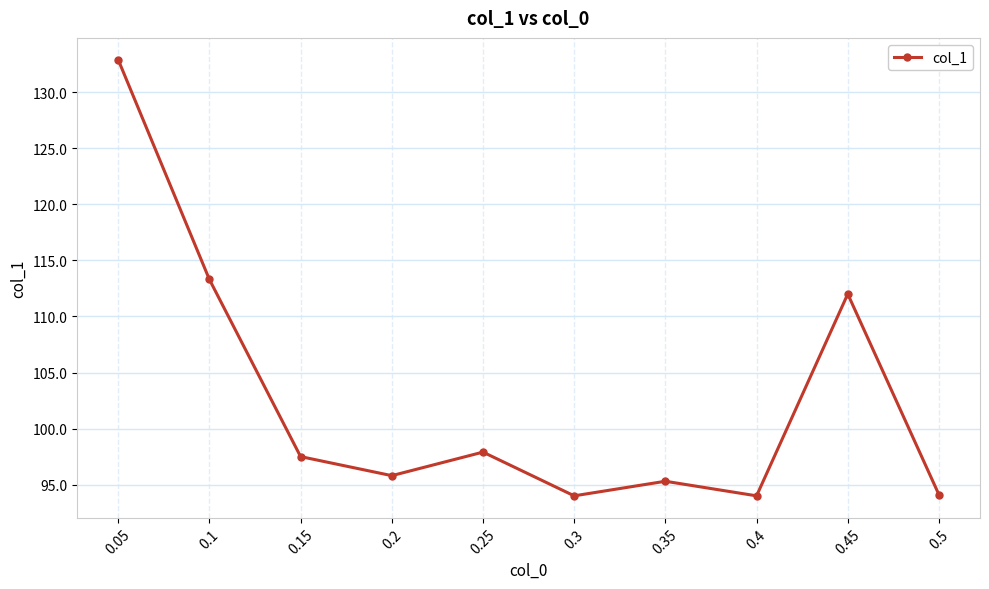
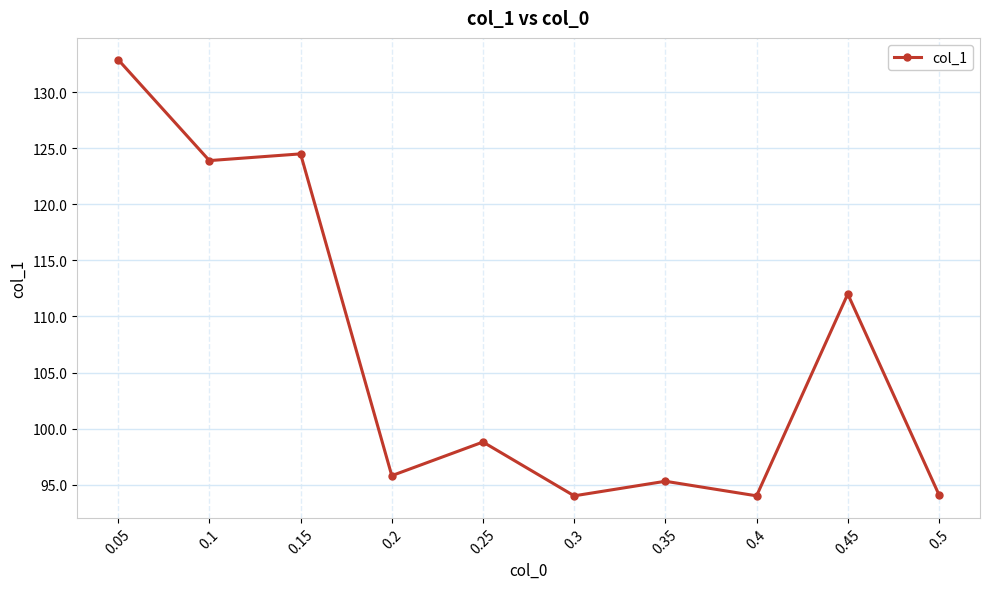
0.1: 113.3 -> 123.9
0.15: 97.5 -> 124.5
0.25: 97.9 -> 98.8
